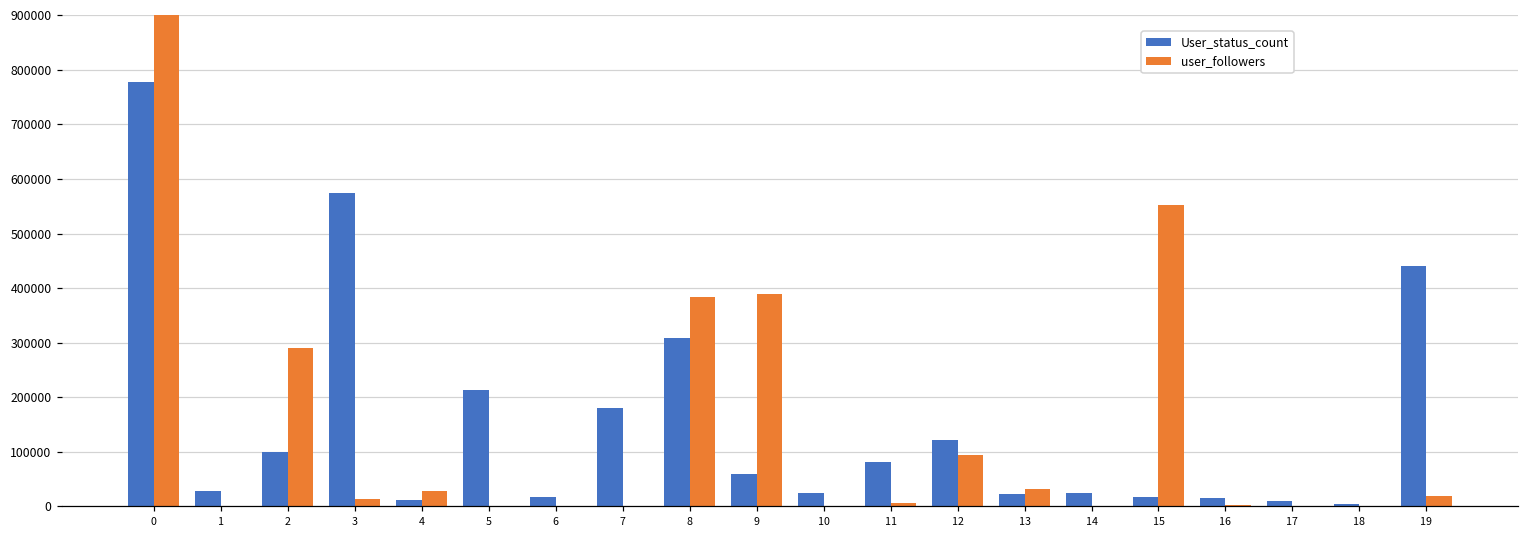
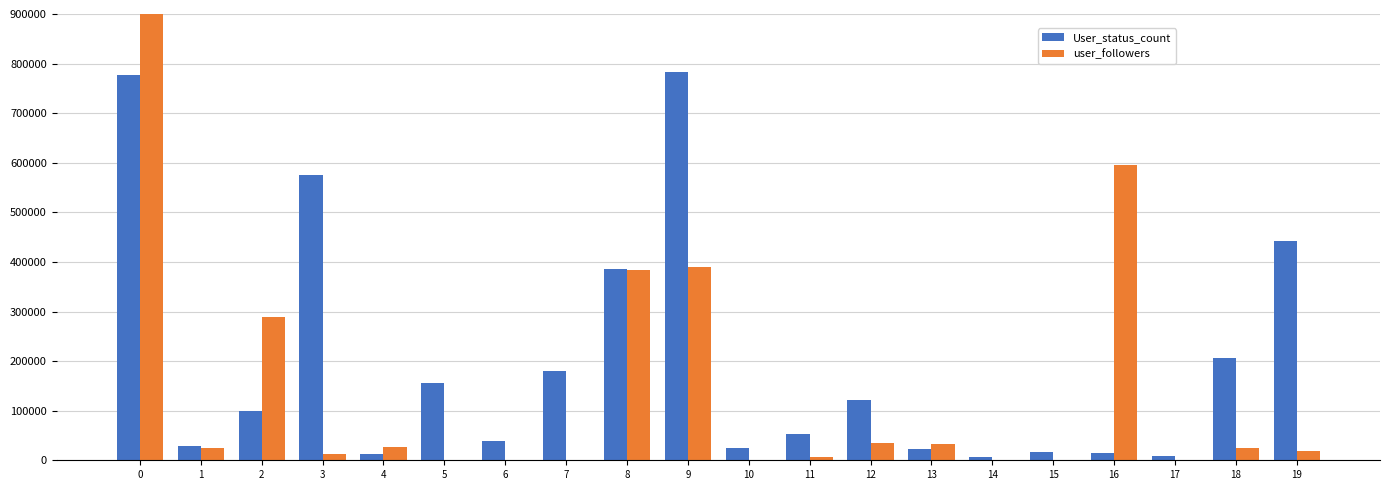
user_followers, 1: 0 -> 20000
User_status_count, 5: 210000 -> 160000
User_status_count, 6: 20000 -> 40000
User_status_count, 8: 310000 -> 390000
User_status_count, 9: 60000 -> 780000
User_status_count, 11: 80000 -> 50000
user_followers, 12: 90000 -> 40000
User_status_count, 14: 20000 -> 10000
user_followers, 15: 550000 -> 0
user_followers, 16: 0 -> 590000
User_status_count, 18: 0 -> 210000
user_followers, 18: 0 -> 30000
